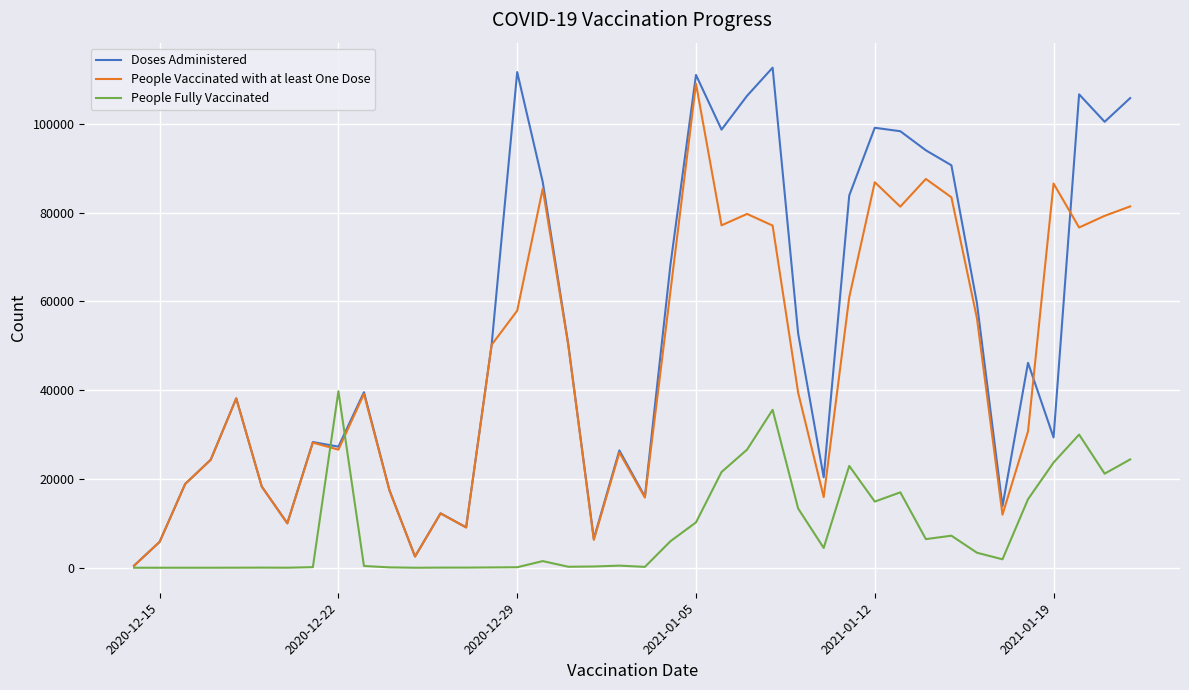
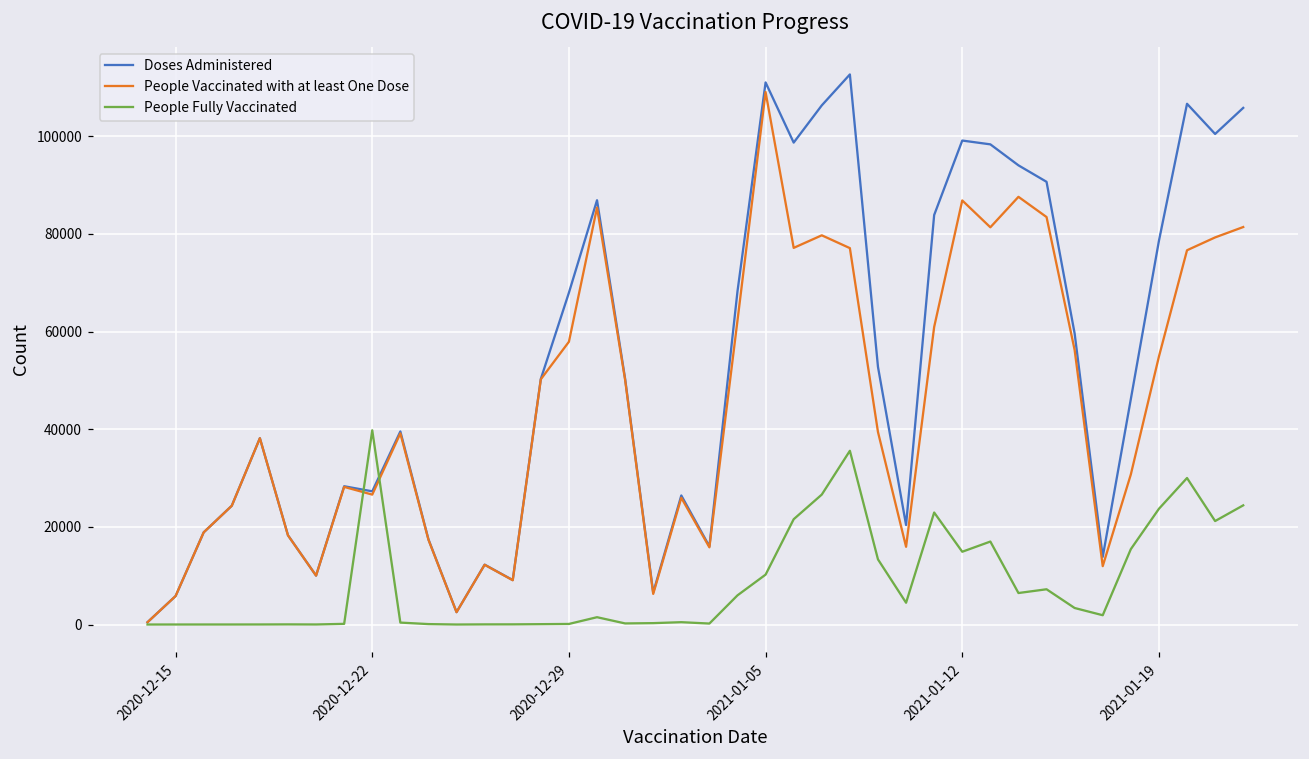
Doses Administered, 2020-12-29: 112000 -> 68000
Doses Administered, 2021-01-19: 29000 -> 79000
People Vaccinated with at least One Dose, 2021-01-19: 87000 -> 55000
